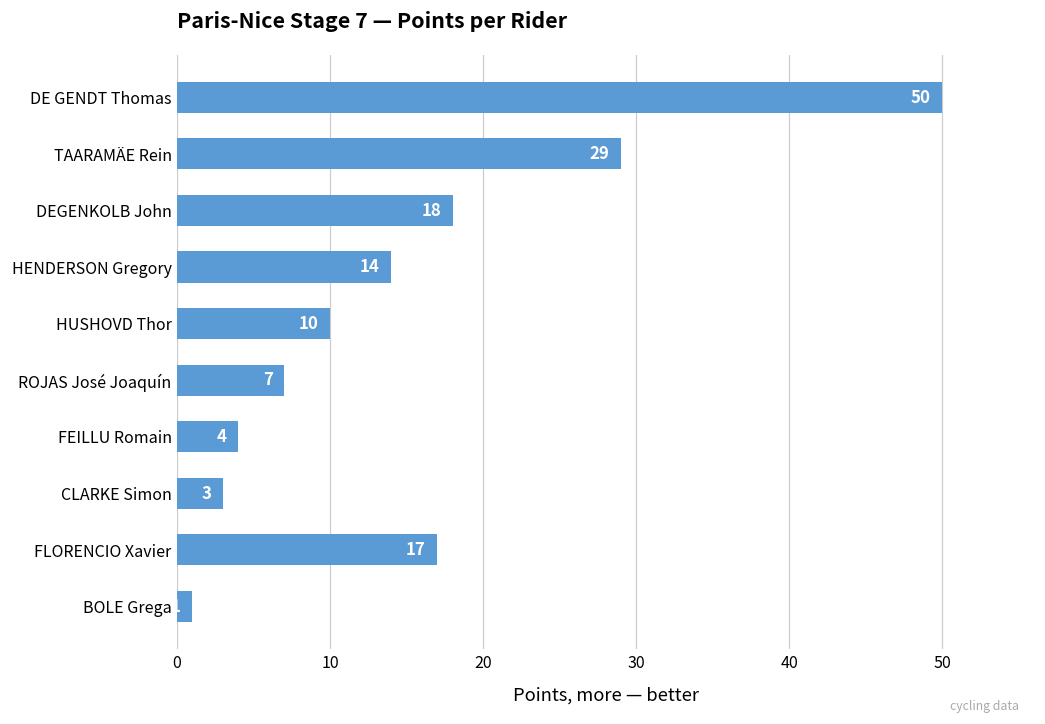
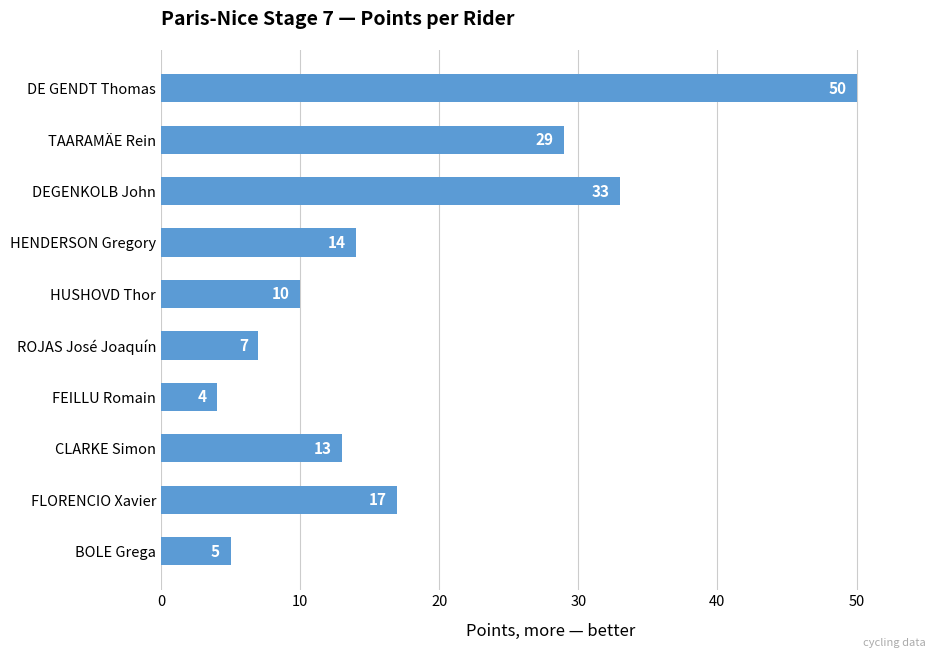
DEGENKOLB John: 18 -> 33
CLARKE Simon: 3 -> 13
BOLE Grega: 1 -> 5
